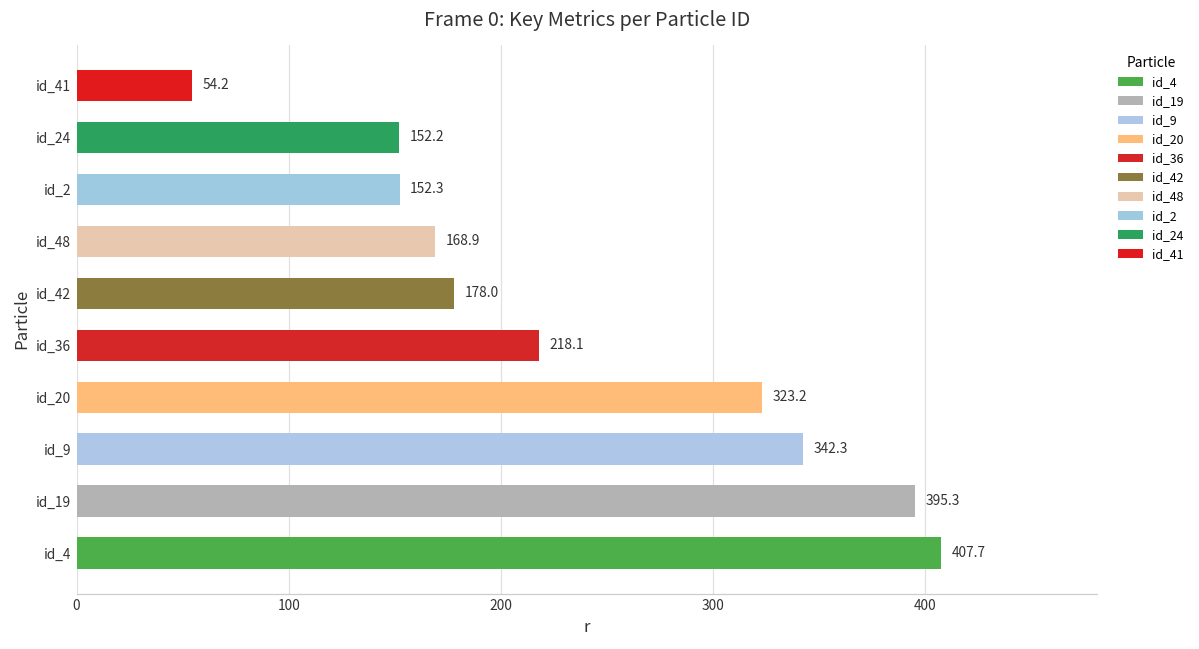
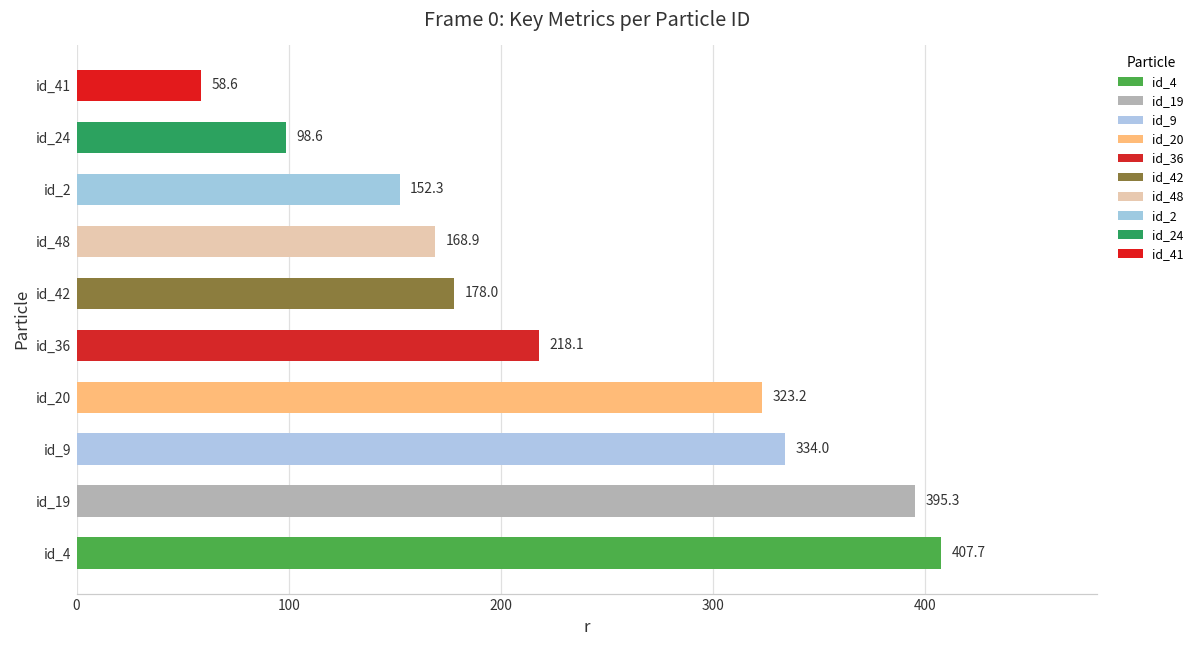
id_41: 54.2 -> 58.6
id_24: 152.2 -> 98.6
id_9: 342.3 -> 334.0
